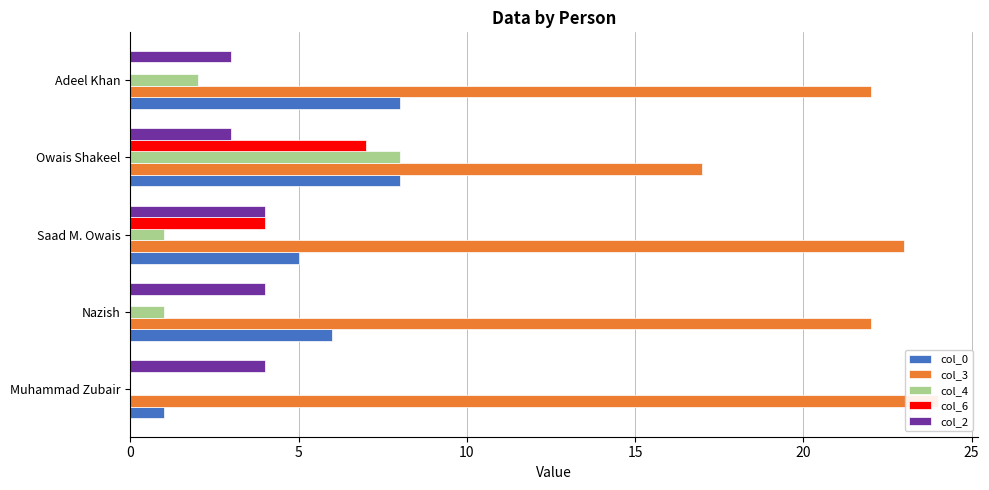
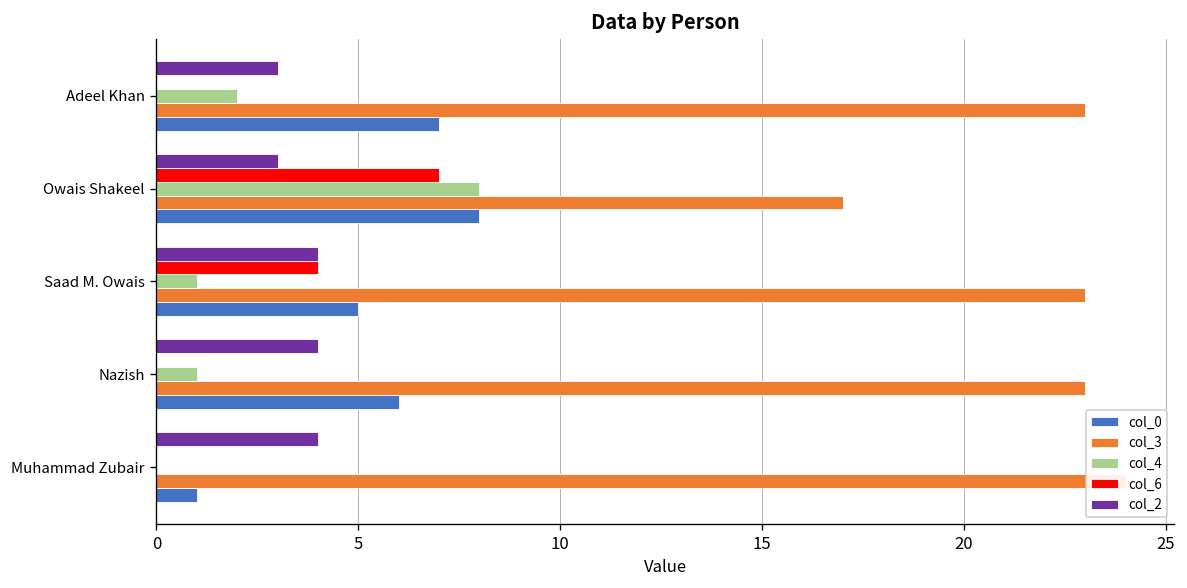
col_3, Adeel Khan: 22 -> 23
col_0, Adeel Khan: 8 -> 7
col_3, Nazish: 22 -> 23
